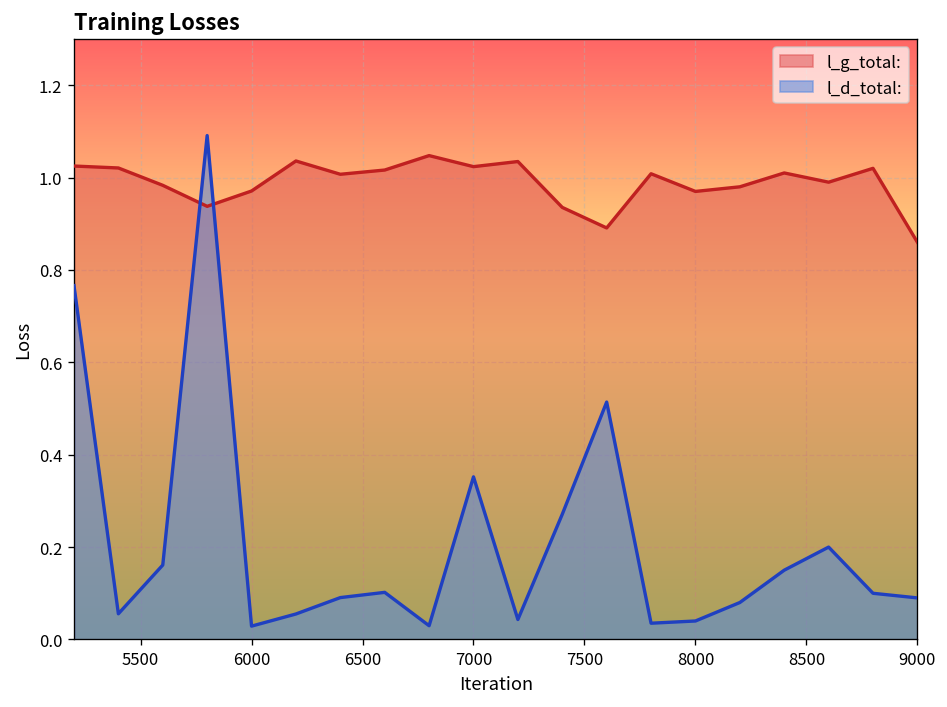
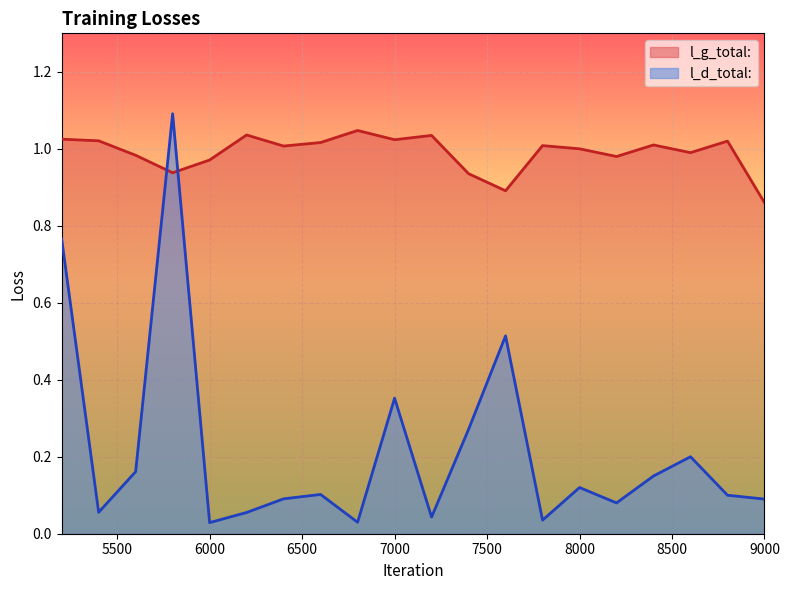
l_g_total:, 8000: 0.97 -> 1.00
l_d_total:, 8000: 0.04 -> 0.12
